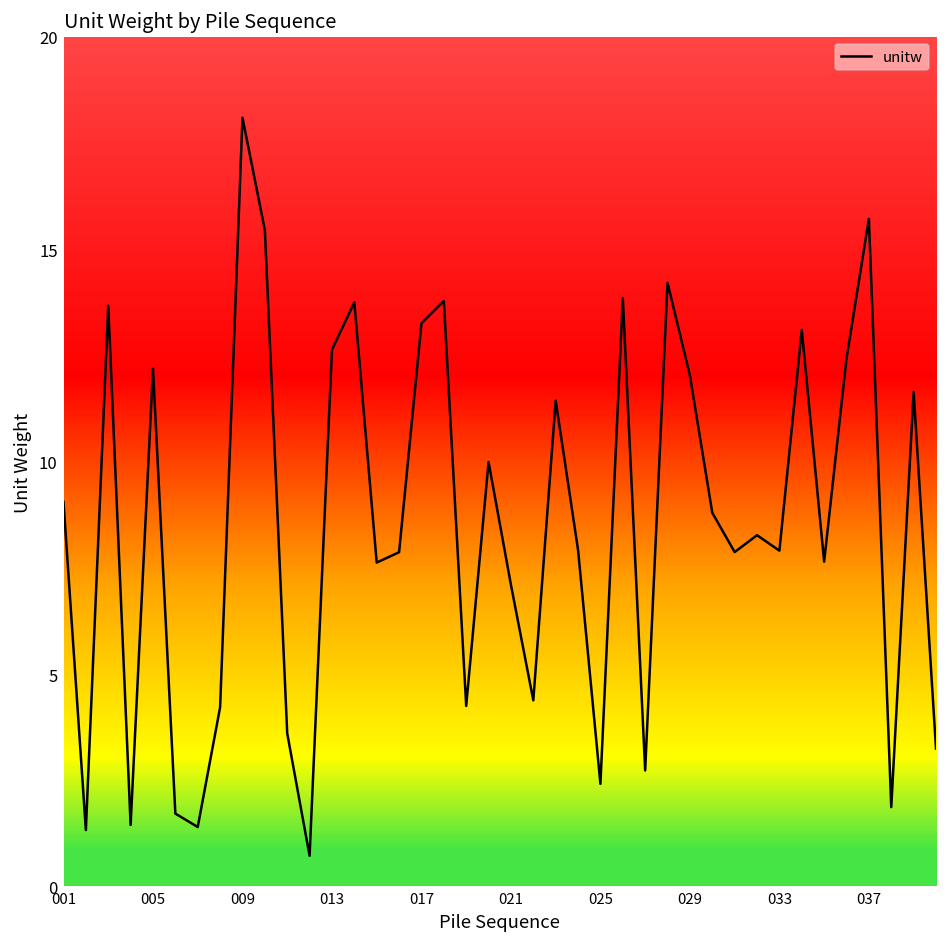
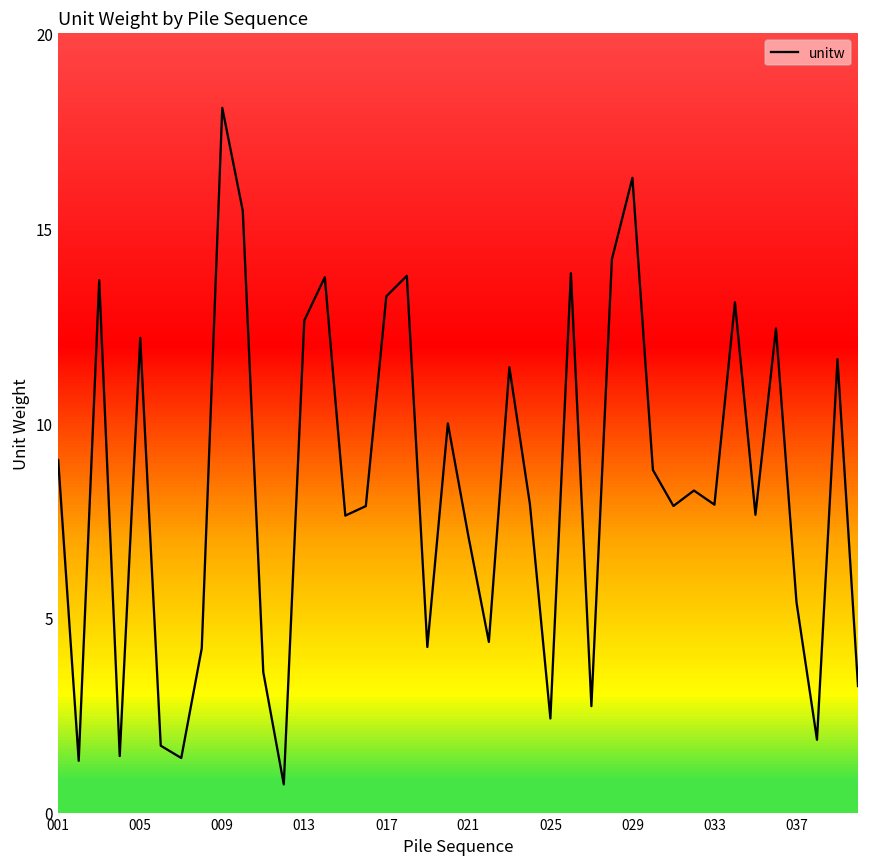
029: 12.0 -> 16.3
037: 15.7 -> 5.4
